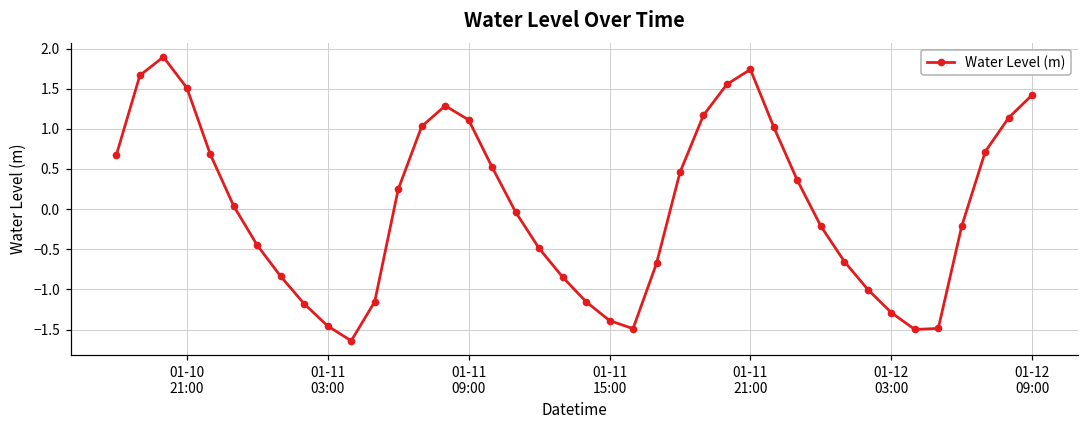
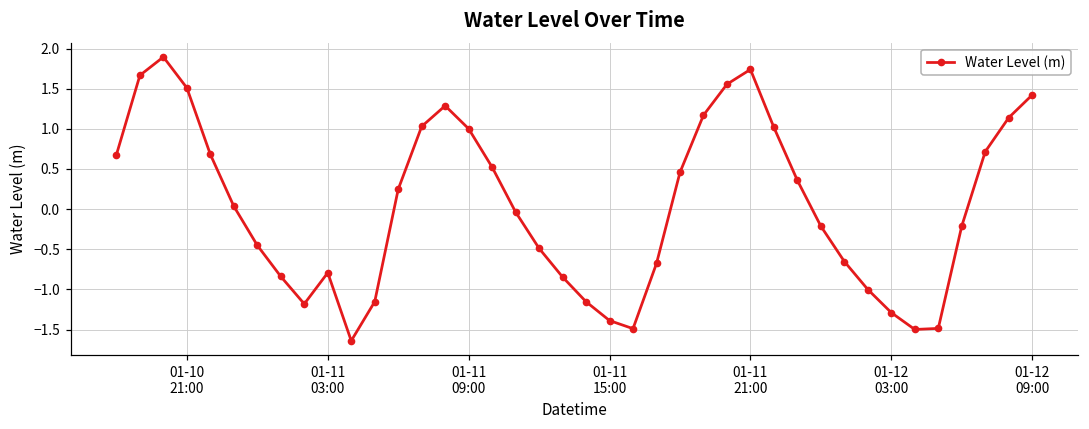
01-11 03:00: -1.5 -> -0.8
01-11 09:00: 1.1 -> 1.0
